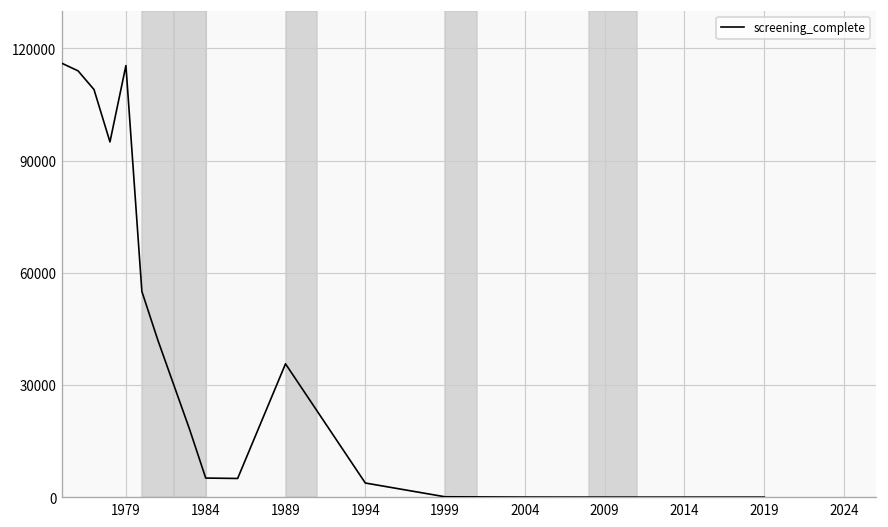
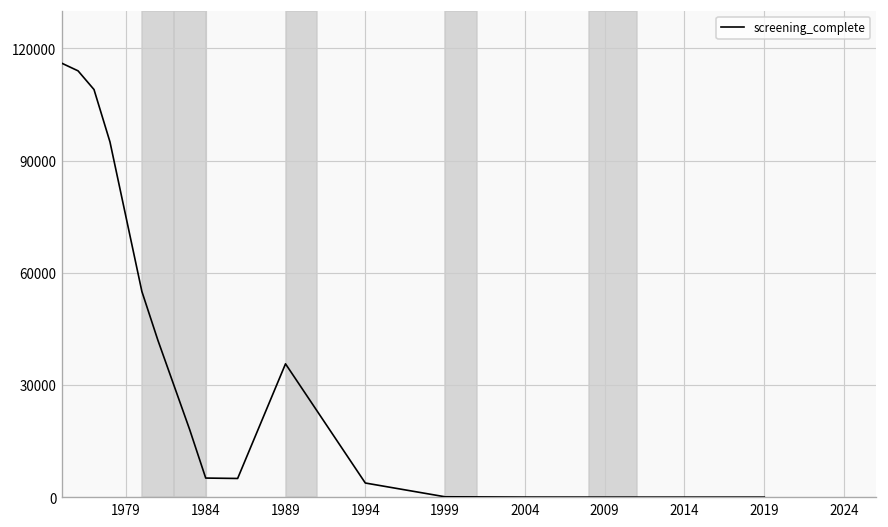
1979: 115000 -> 75000
